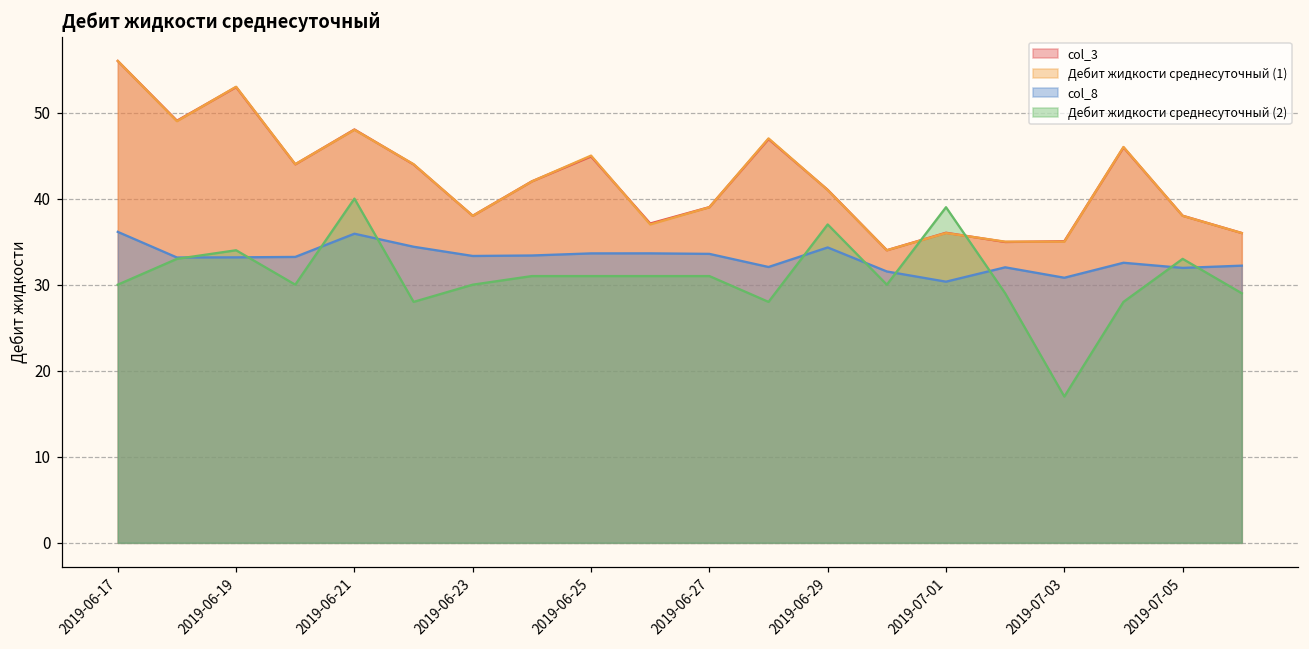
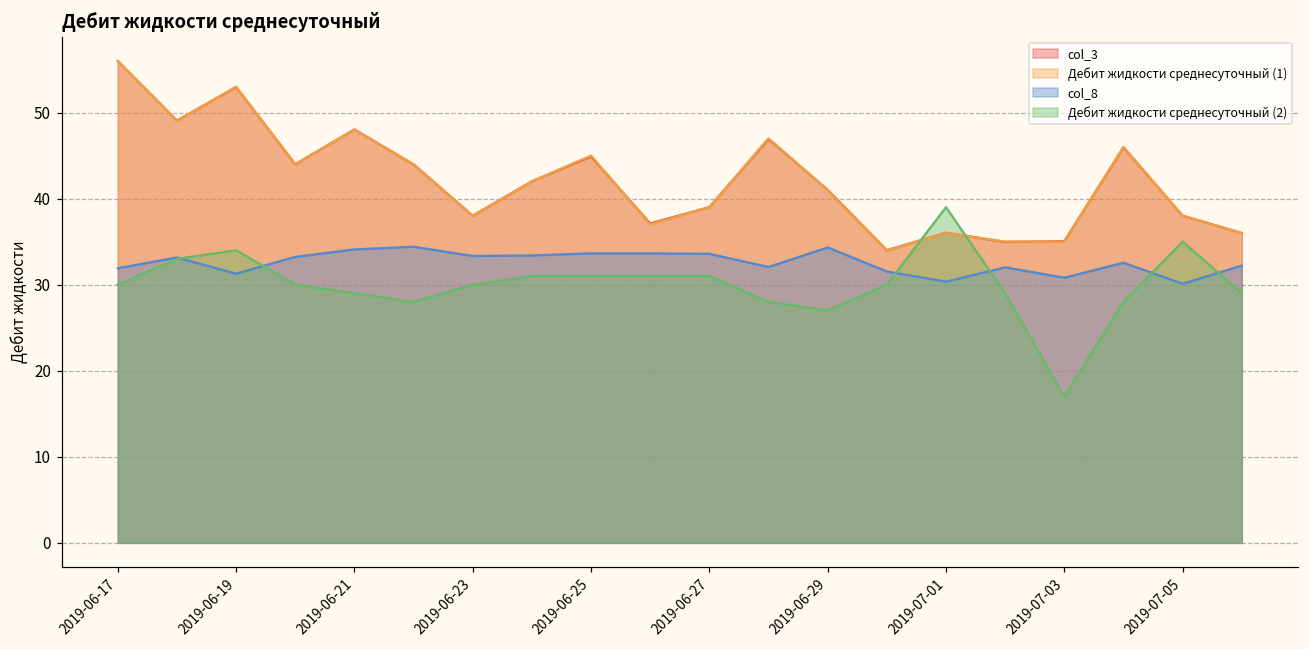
col_8, 2019-06-17: 36 -> 32
col_8, 2019-06-19: 33 -> 31
col_8, 2019-06-21: 36 -> 34
Дебит жидкости среднесуточный (2), 2019-06-21: 40 -> 29
Дебит жидкости среднесуточный (2), 2019-06-29: 37 -> 27
col_8, 2019-07-05: 32 -> 30
Дебит жидкости среднесуточный (2), 2019-07-05: 33 -> 35
